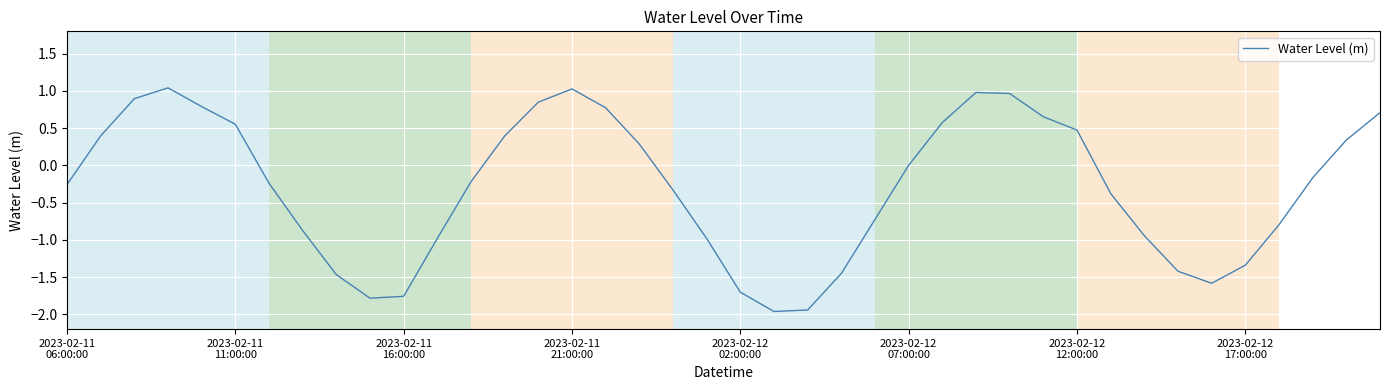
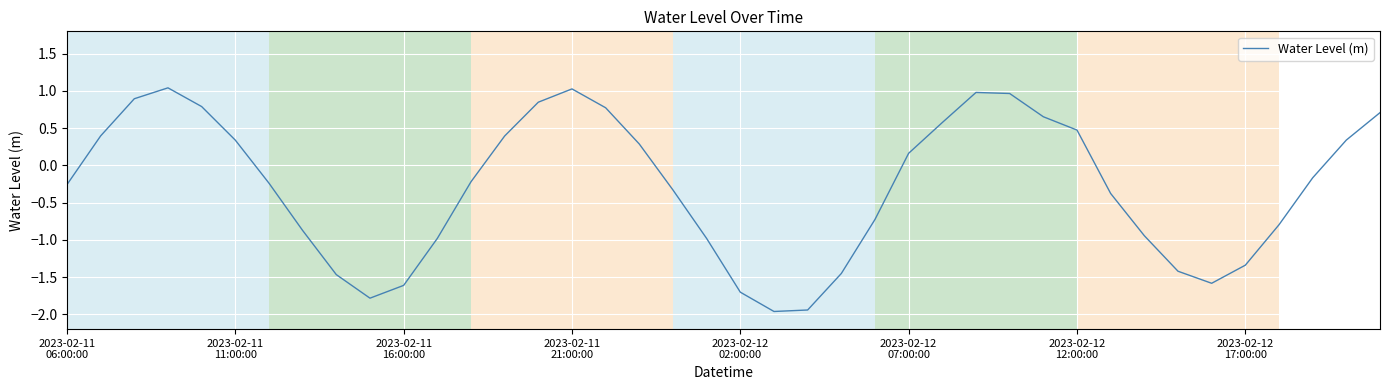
2023-02-11 11:00:00: 0.6 -> 0.3
2023-02-11 16:00:00: -1.8 -> -1.6
2023-02-12 07:00:00: 0.0 -> 0.2
